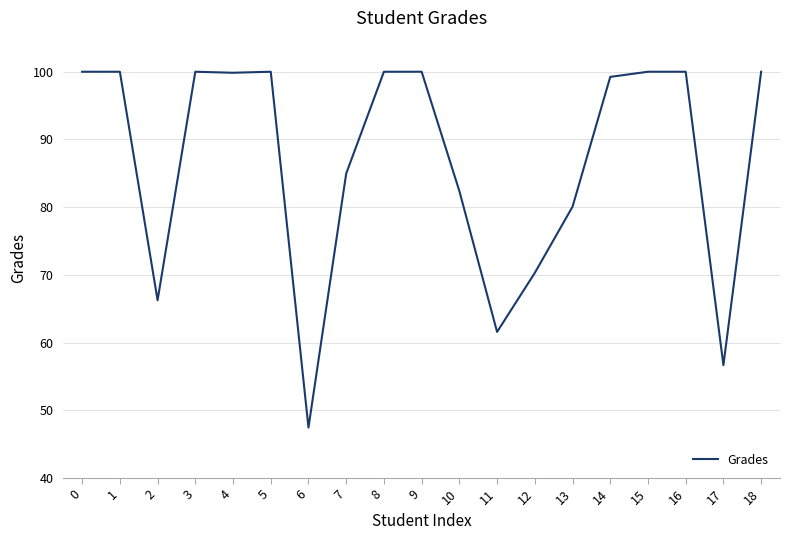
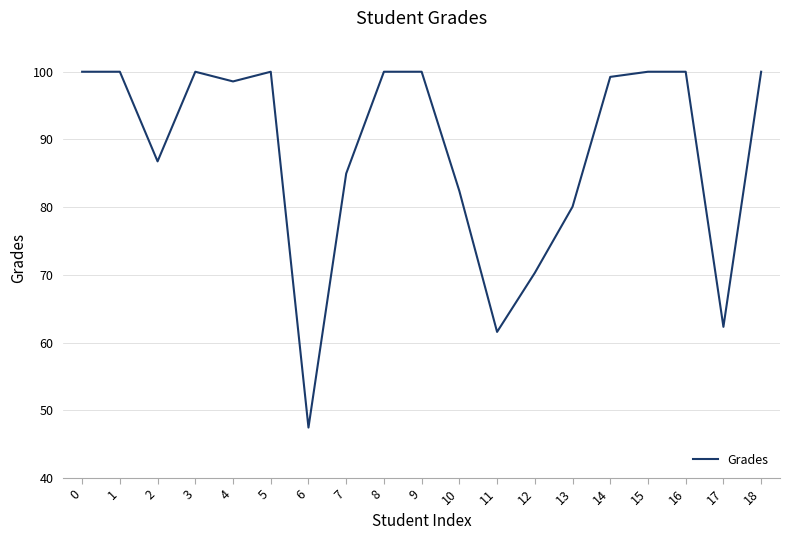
2: 66 -> 87
4: 100 -> 99
17: 57 -> 62
